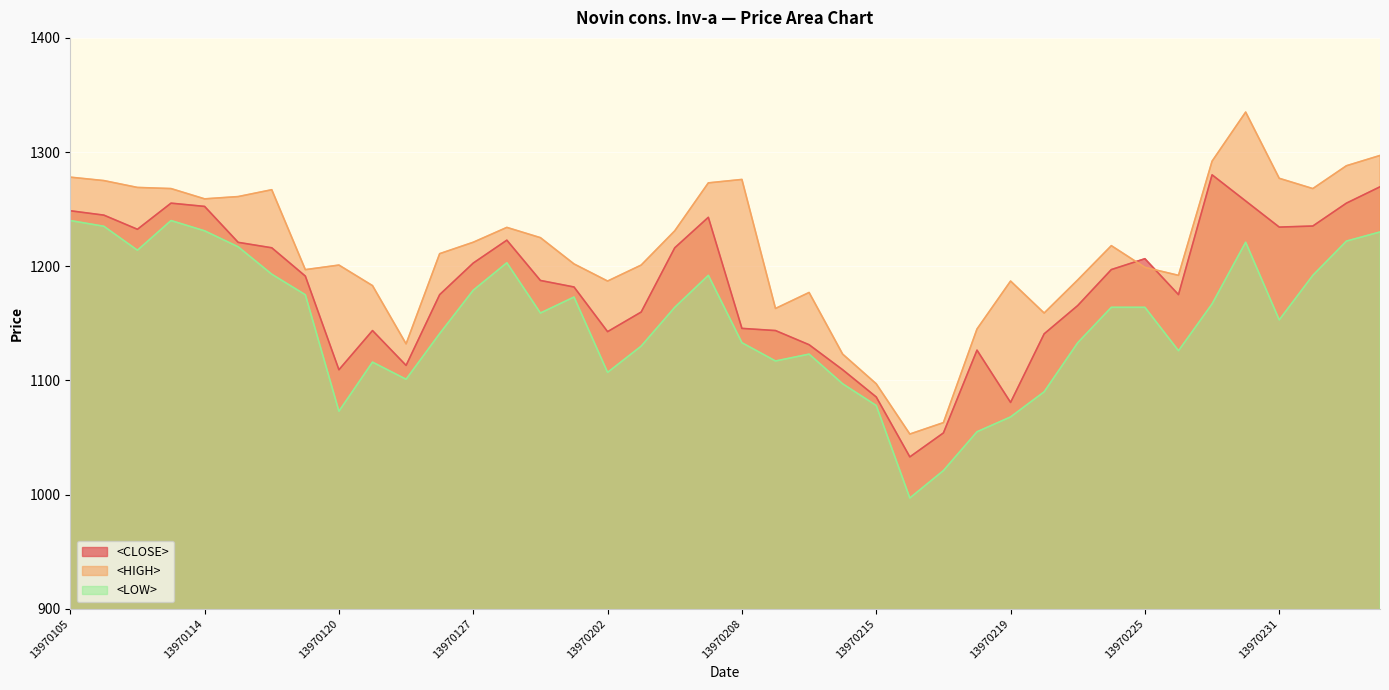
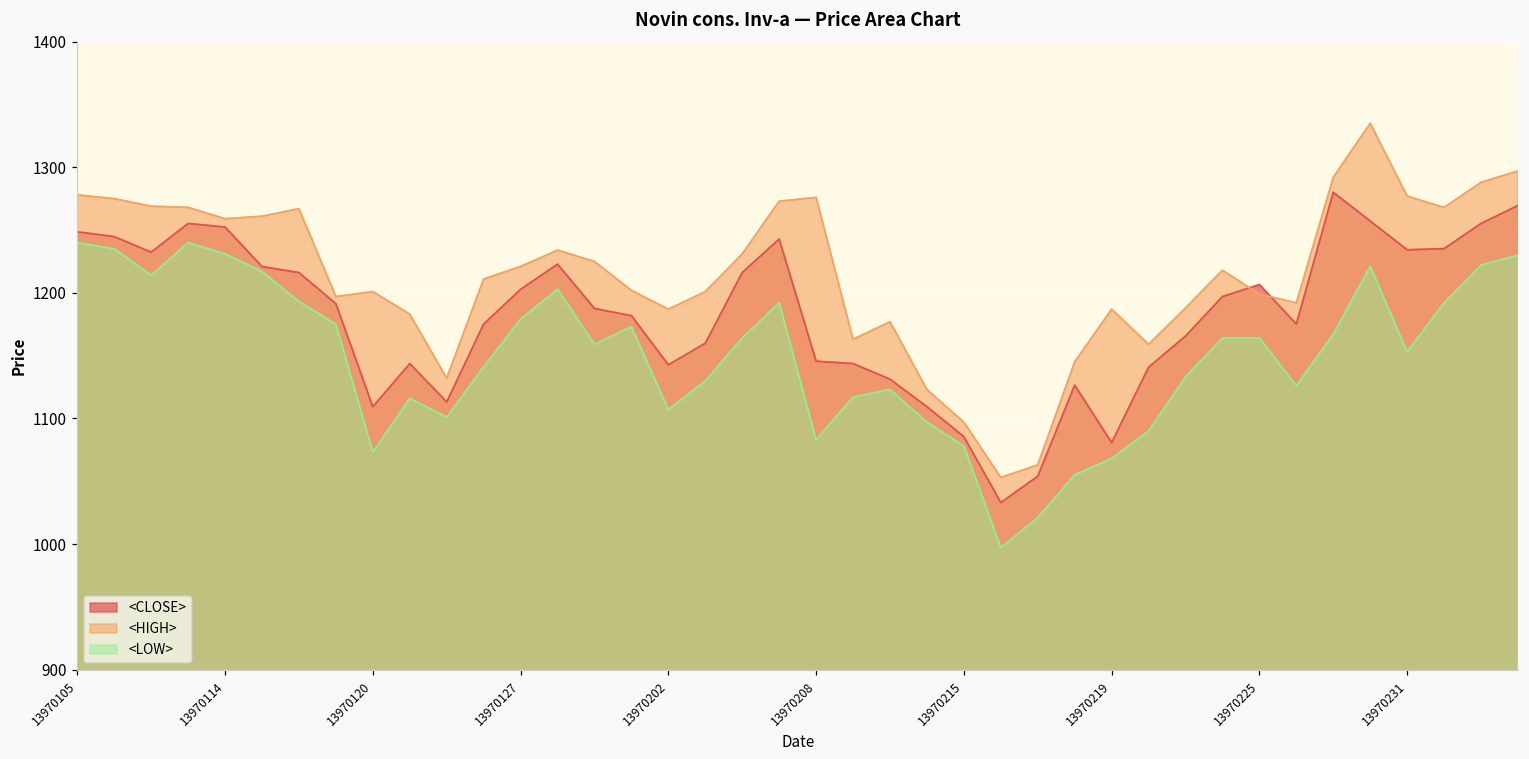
<LOW>, 13970208: 1133 -> 1083
